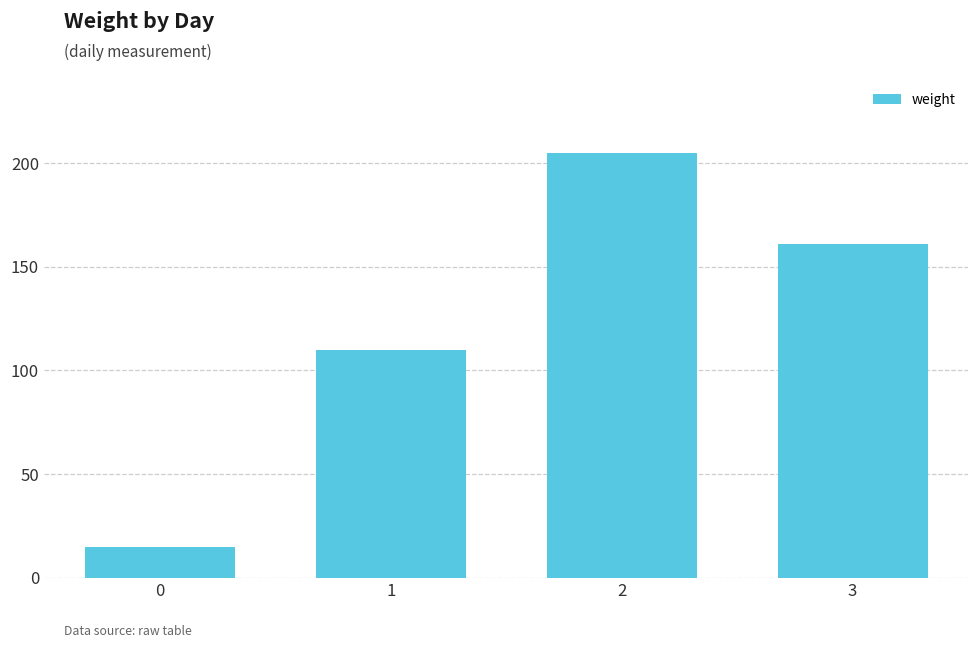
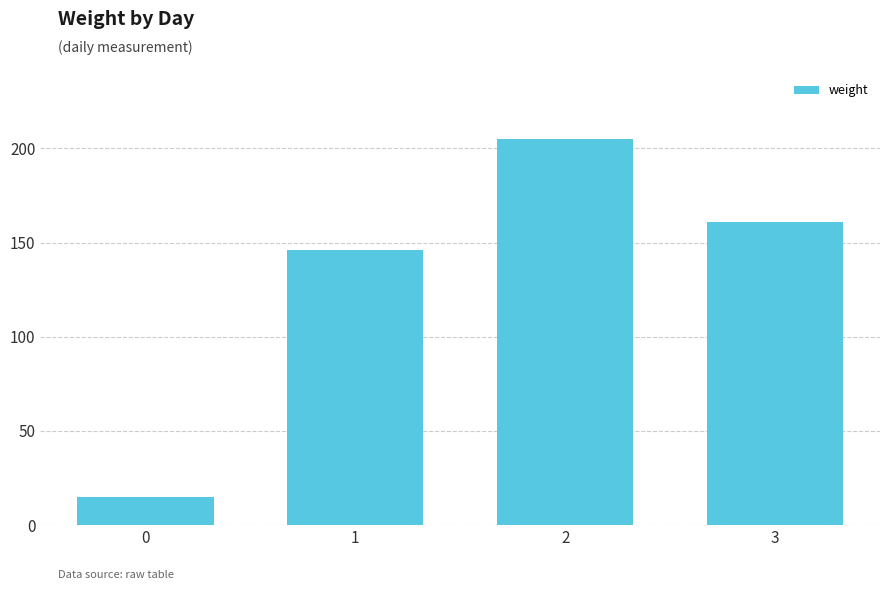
1: 110 -> 146
